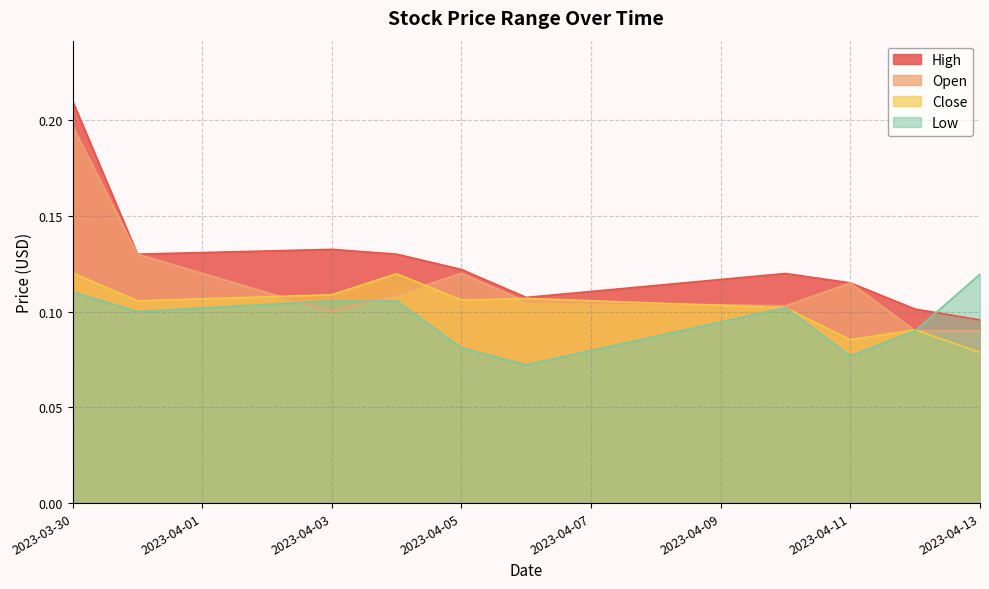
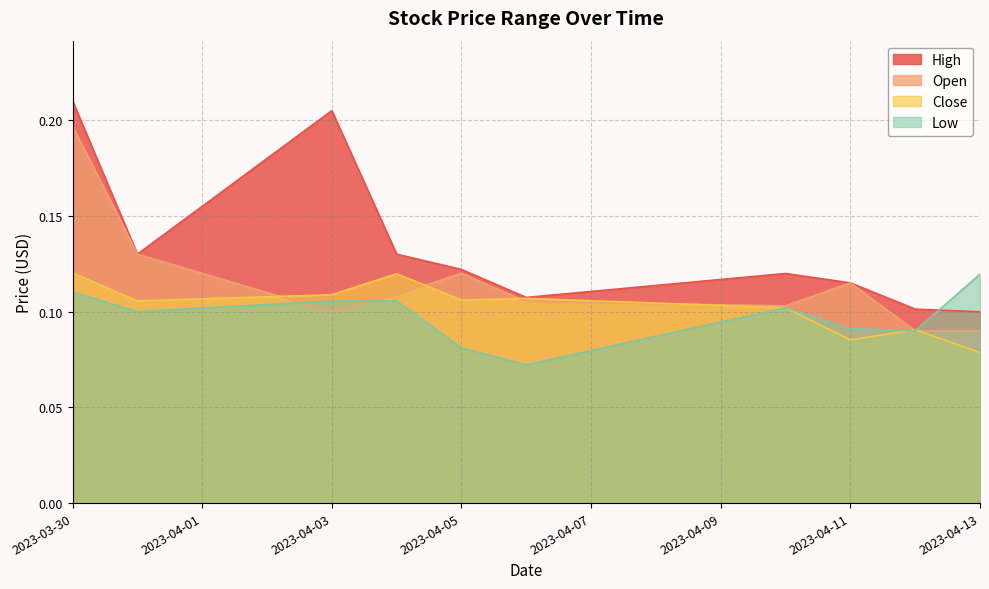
High, 2023-04-03: 0.132 -> 0.205
Low, 2023-04-11: 0.077 -> 0.091
High, 2023-04-13: 0.096 -> 0.100
